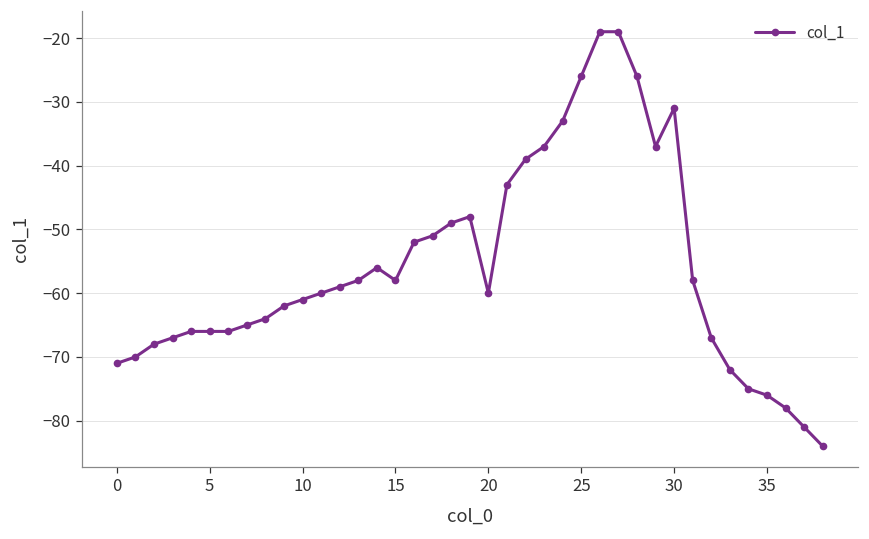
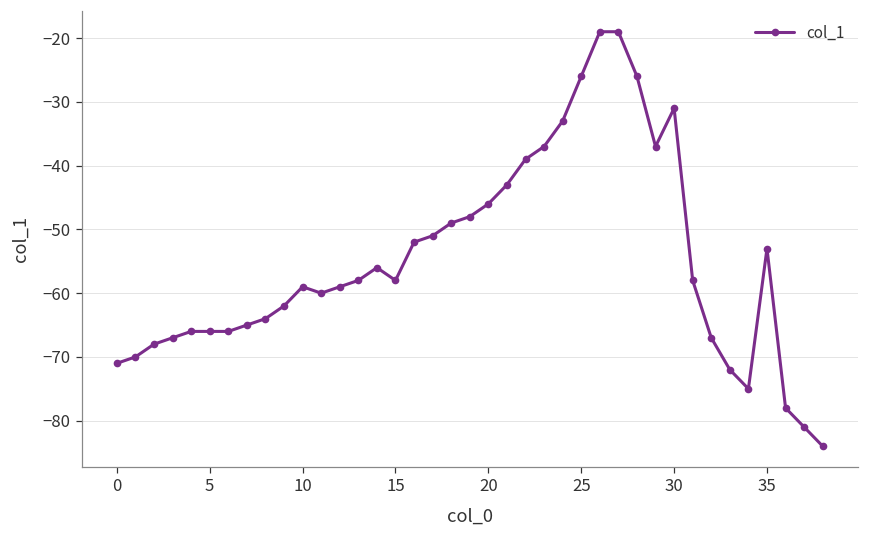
10: -61 -> -59
20: -60 -> -46
35: -76 -> -53
